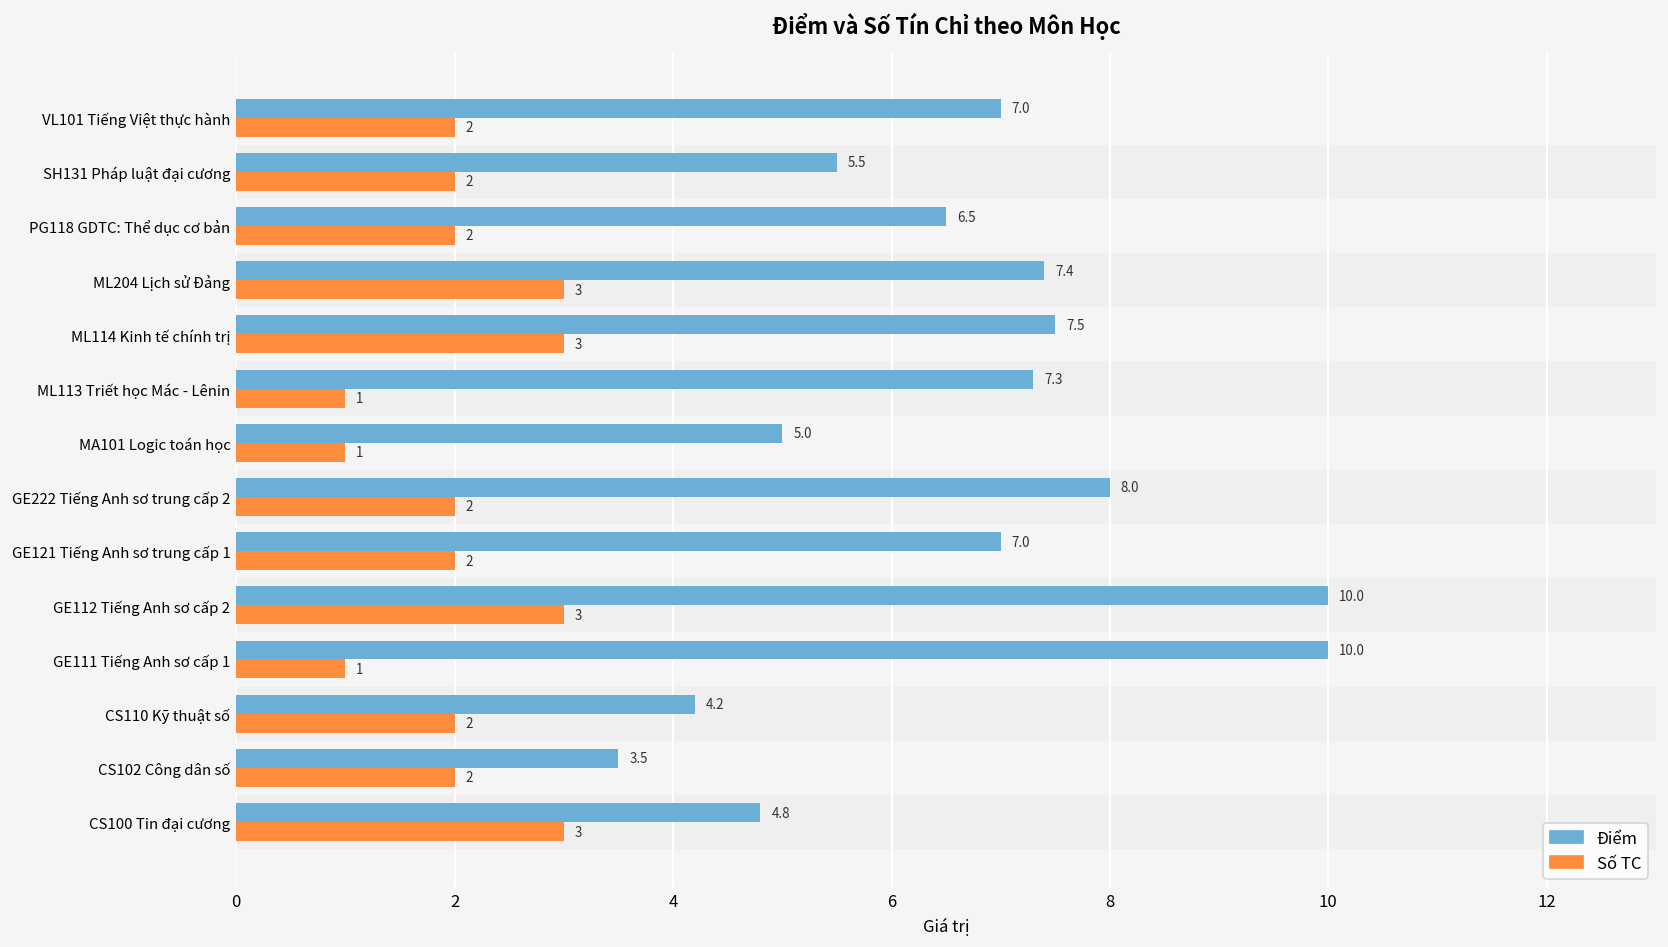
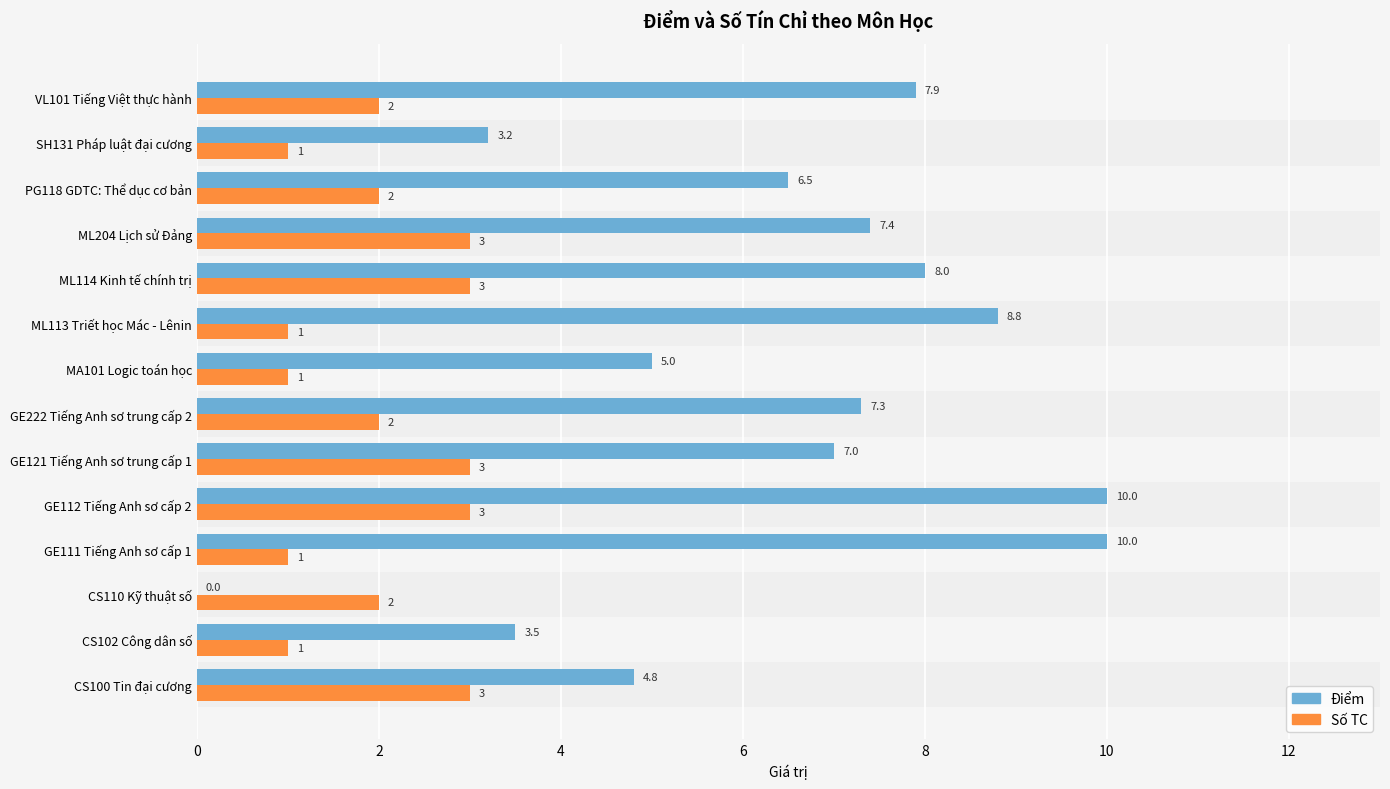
Điểm, VL101 Tiếng Việt thực hành: 7.0 -> 7.9
Điểm, SH131 Pháp luật đại cương: 5.5 -> 3.2
Số TC, SH131 Pháp luật đại cương: 2 -> 1
Điểm, ML114 Kinh tế chính trị: 7.5 -> 8.0
Điểm, ML113 Triết học Mác - Lênin: 7.3 -> 8.8
Điểm, GE222 Tiếng Anh sơ trung cấp 2: 8.0 -> 7.3
Số TC, GE121 Tiếng Anh sơ trung cấp 1: 2 -> 3
Điểm, CS110 Kỹ thuật số: 4.2 -> 0.0
Số TC, CS102 Công dân số: 2 -> 1
